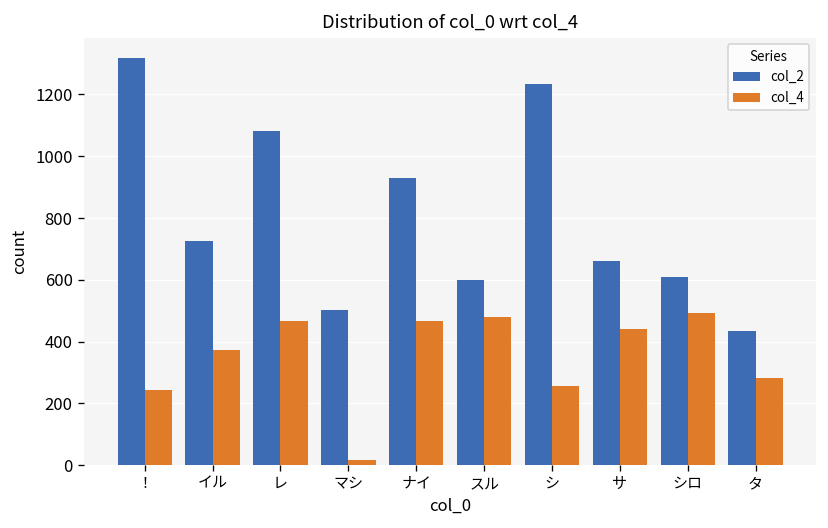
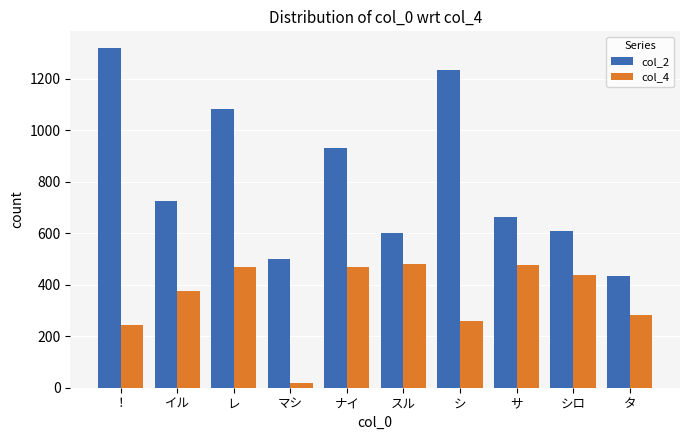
col_4, サ: 440 -> 480
col_4, シロ: 490 -> 440
